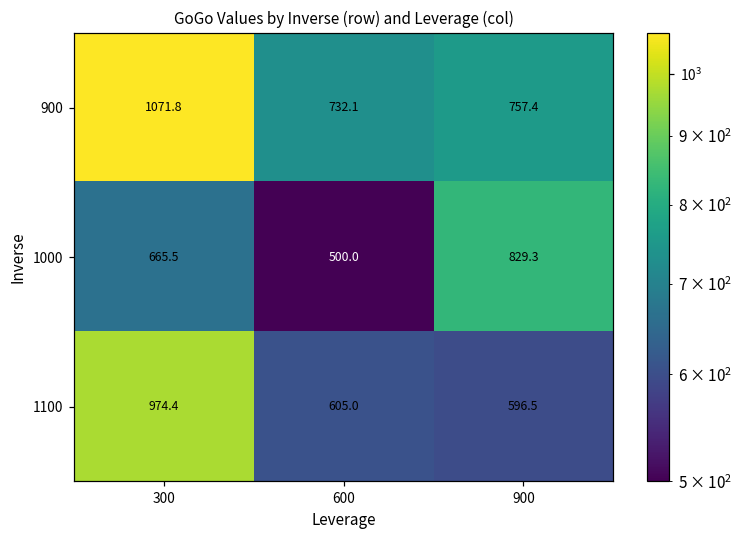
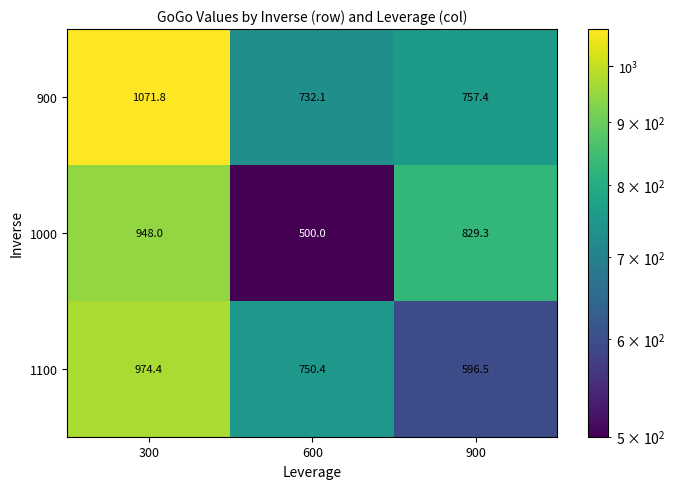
1000, 300: 665.5 -> 948.0
1100, 600: 605.0 -> 750.4
